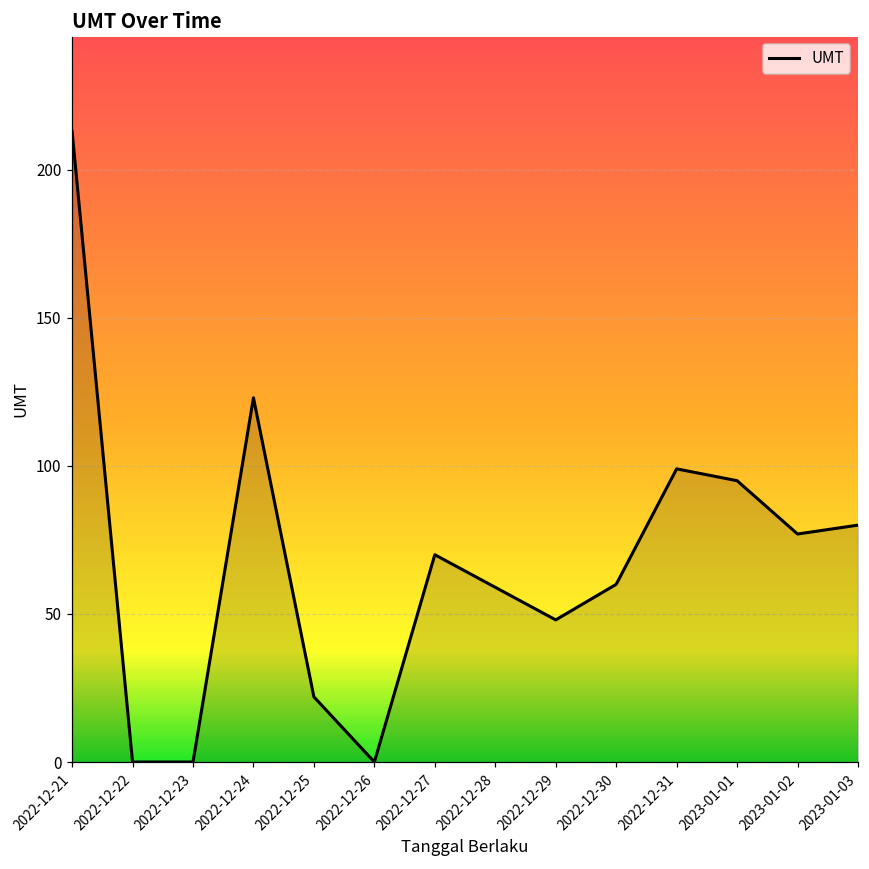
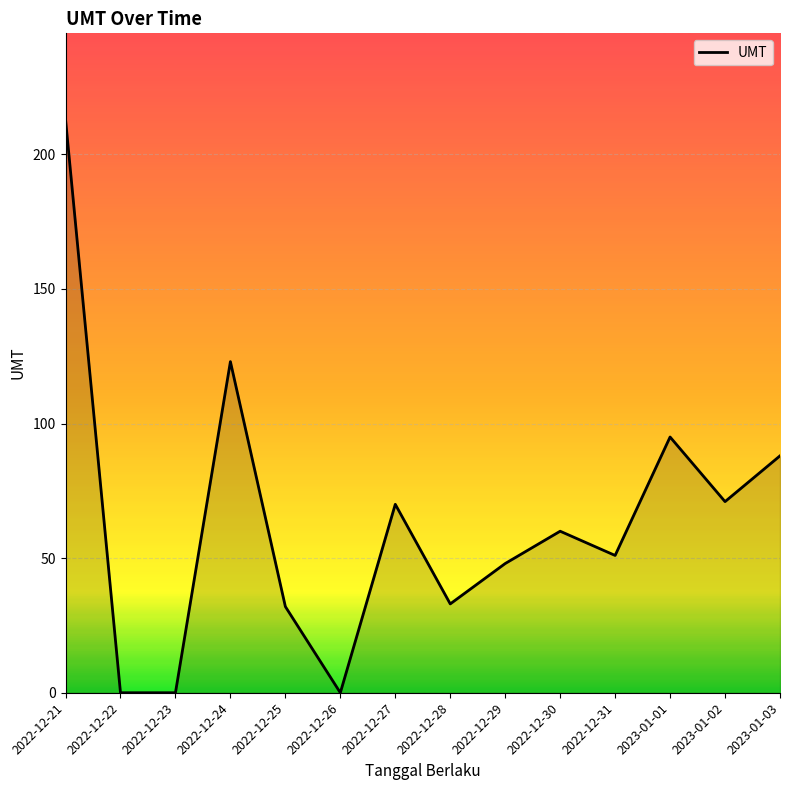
2022-12-25: 22 -> 32
2022-12-28: 59 -> 33
2022-12-31: 99 -> 51
2023-01-02: 77 -> 71
2023-01-03: 80 -> 88
